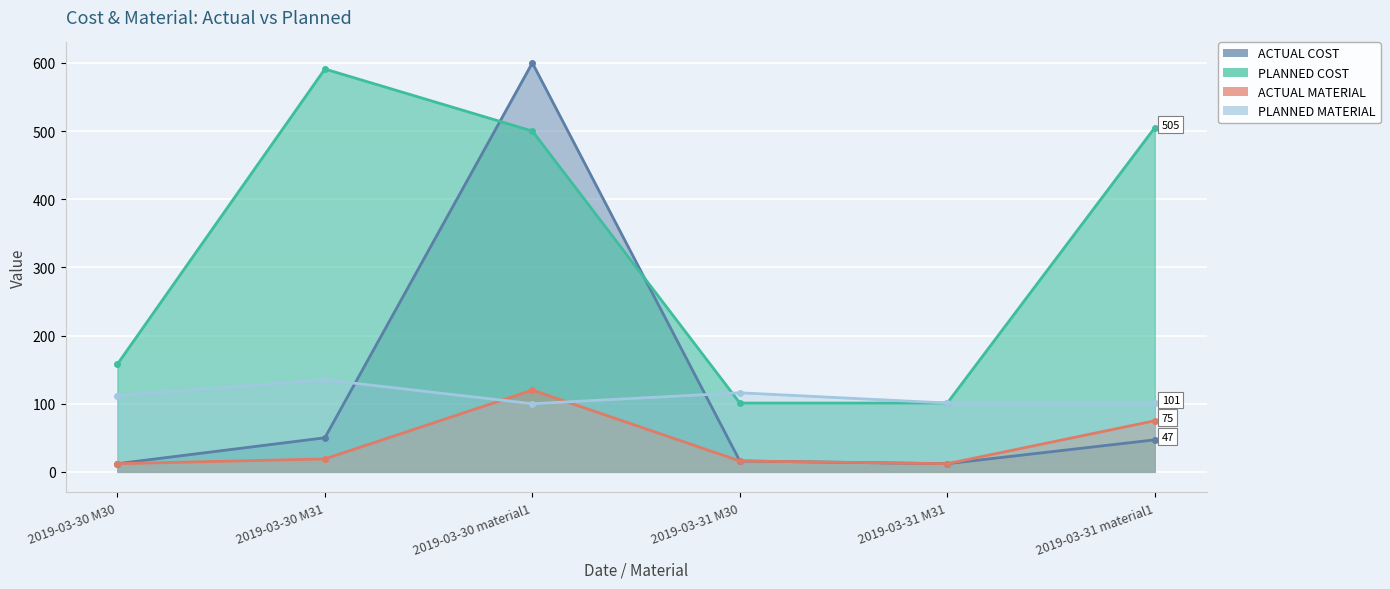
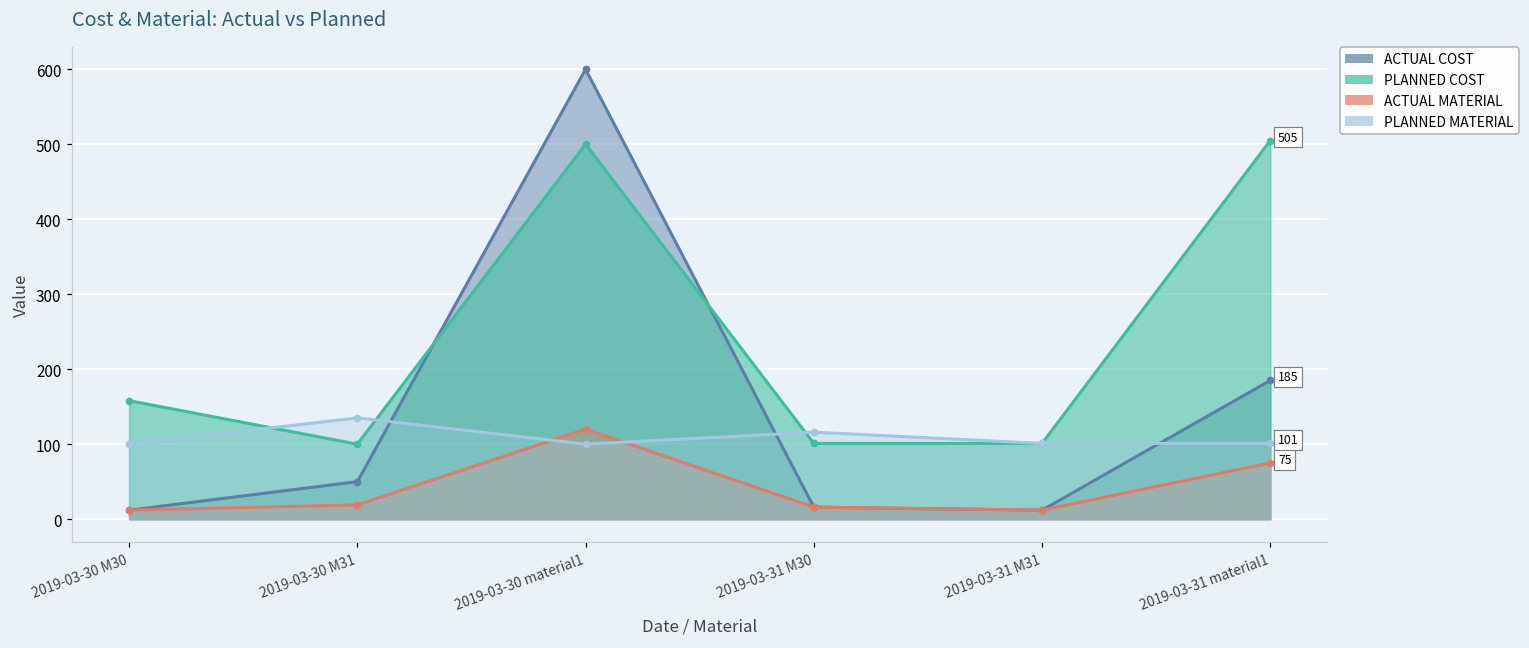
PLANNED MATERIAL, 2019-03-30 M30: 110 -> 100
PLANNED COST, 2019-03-30 M31: 590 -> 100
ACTUAL COST, 2019-03-31 material1: 47 -> 185
